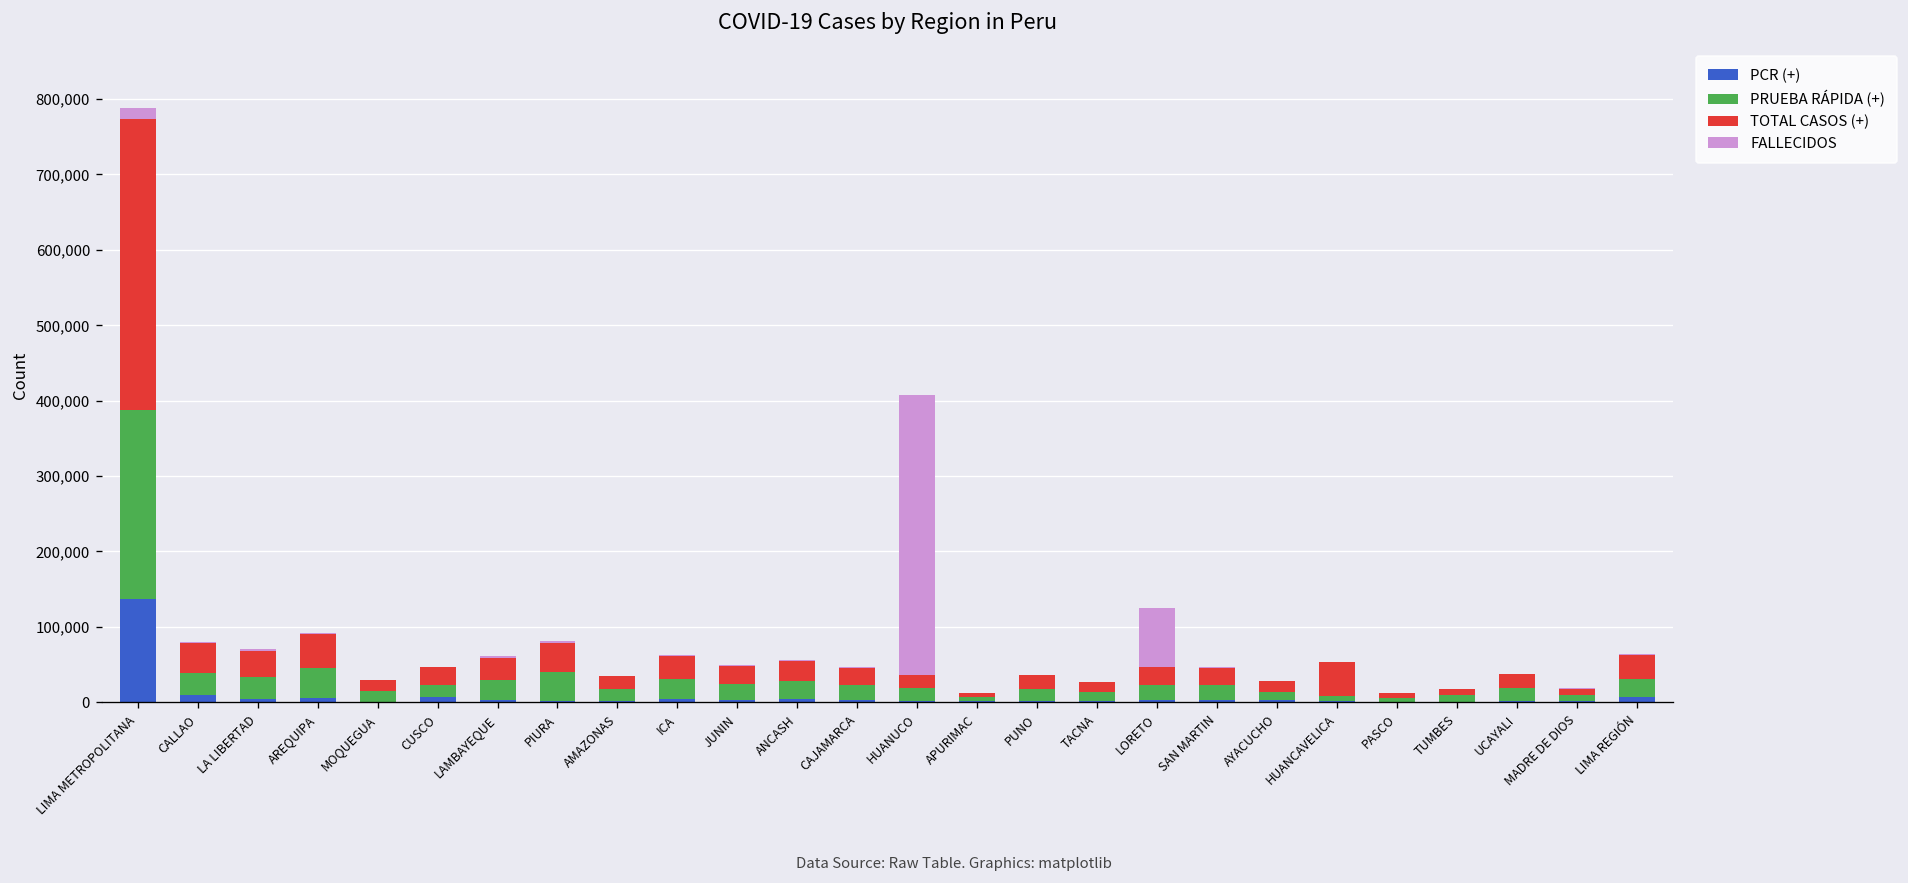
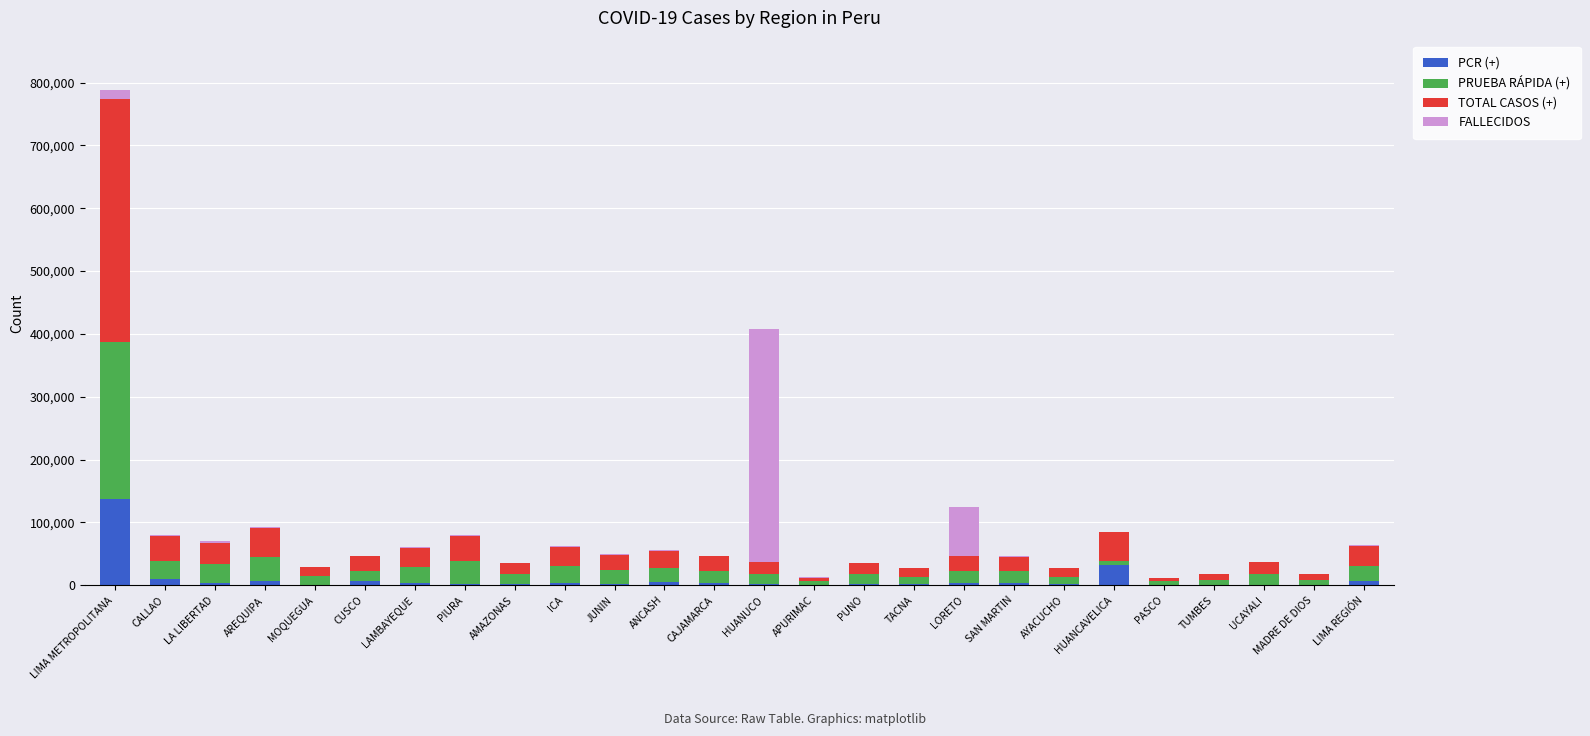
PCR (+), HUANCAVELICA: 0 -> 30,000
